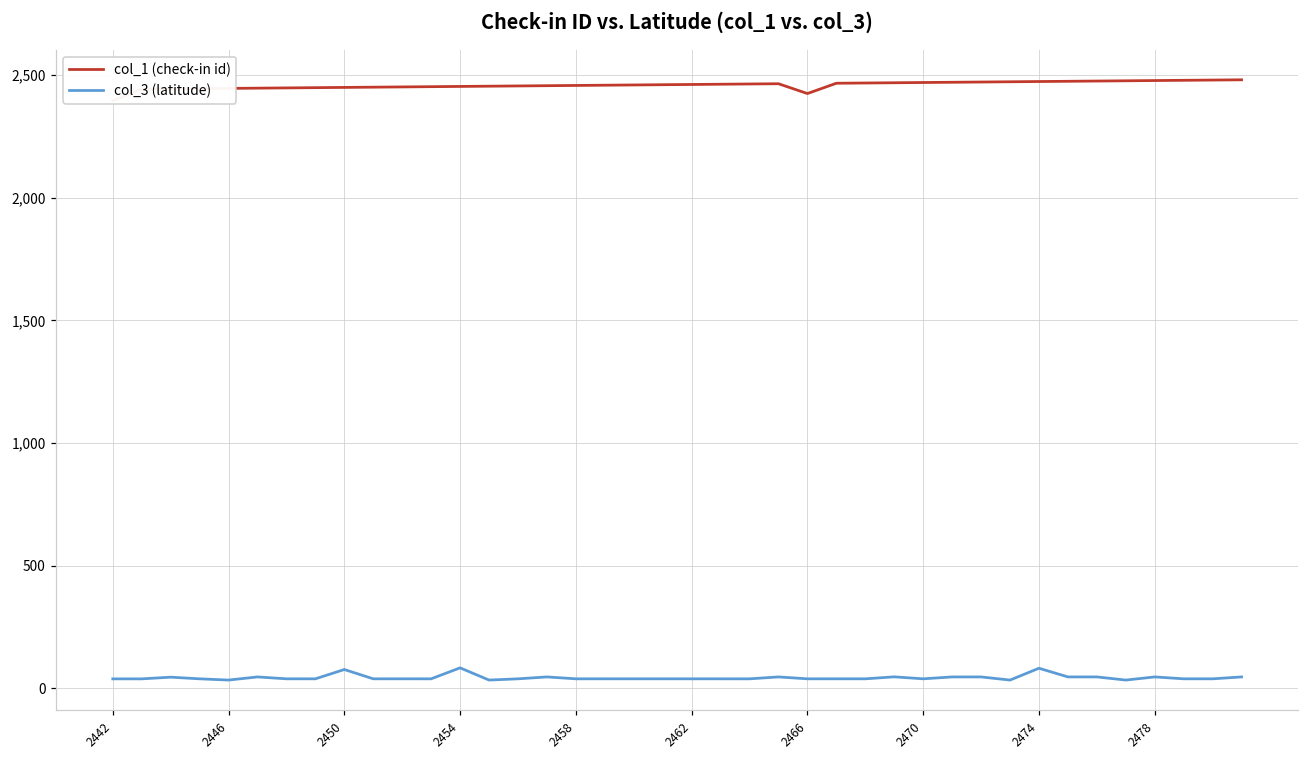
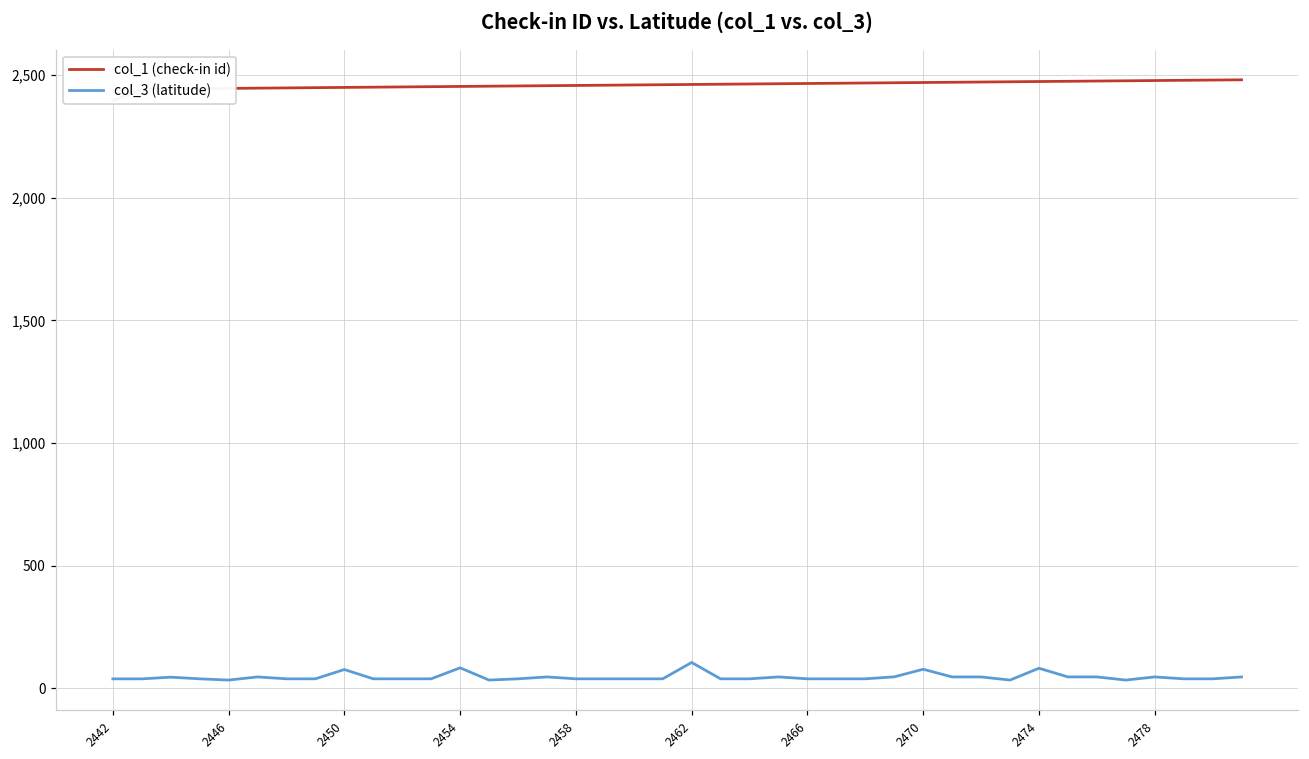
col_3 (latitude), 2462: 40 -> 100
col_1 (check-in id), 2466: 2,430 -> 2,470
col_3 (latitude), 2470: 40 -> 80
